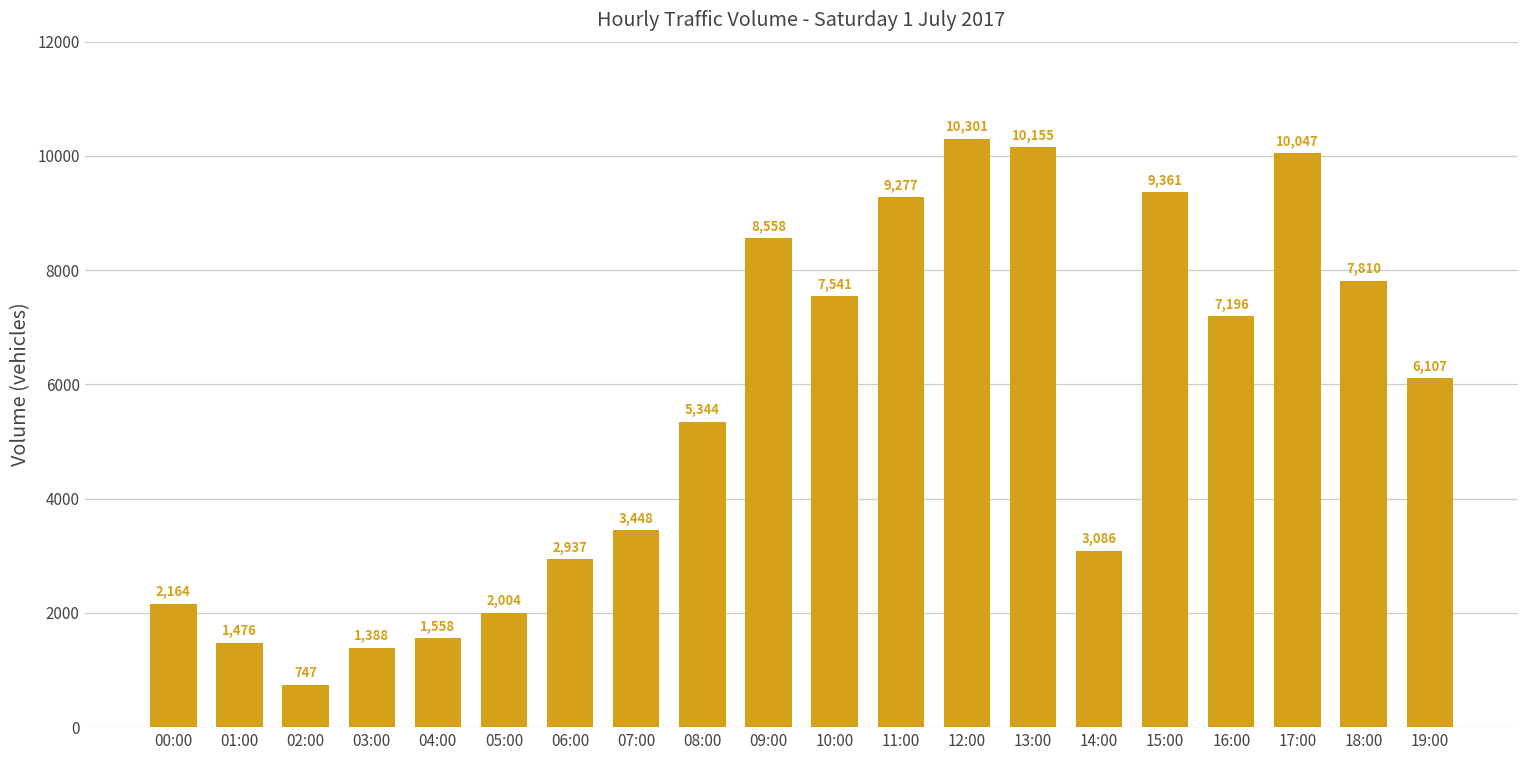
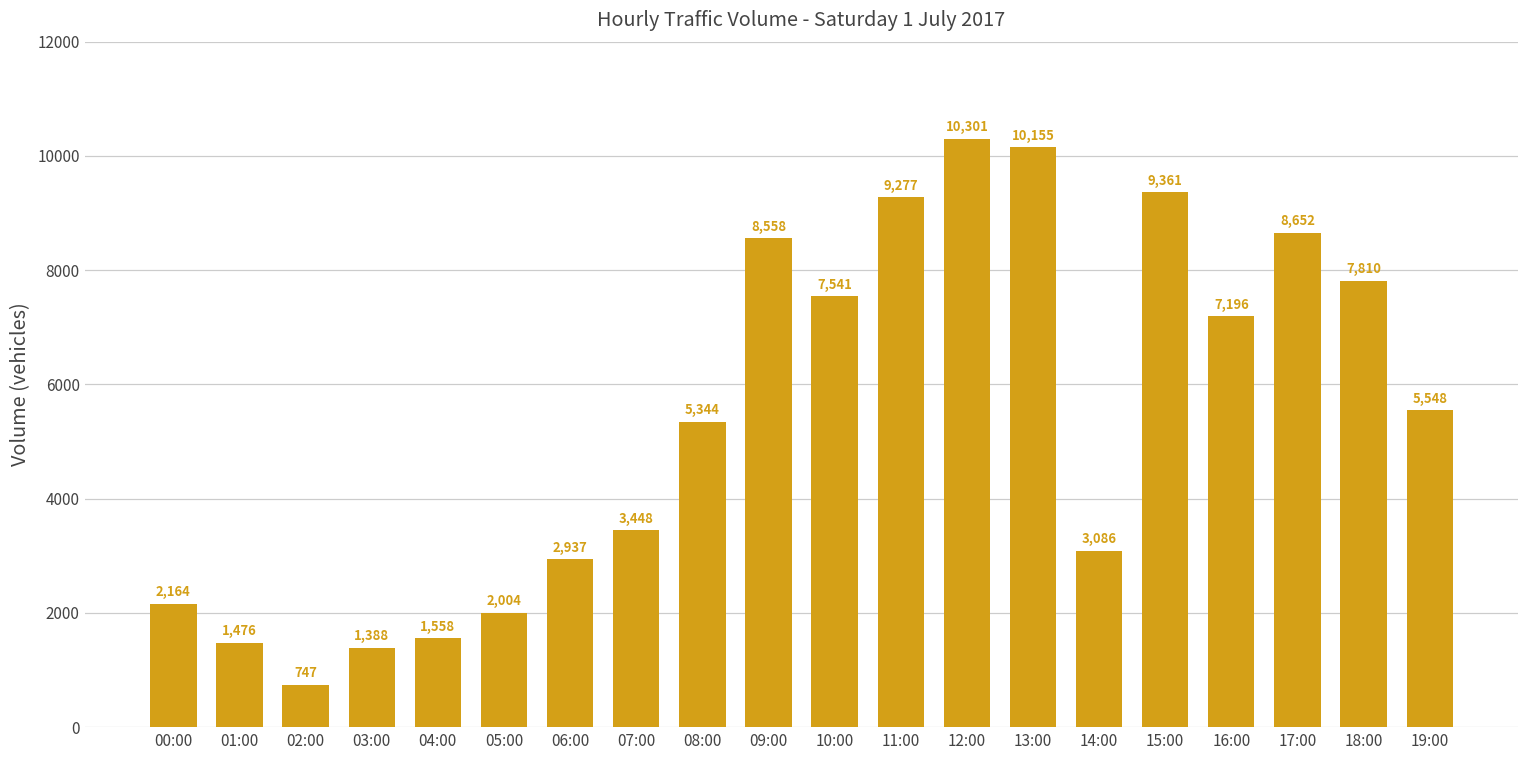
17:00: 10,047 -> 8,652
19:00: 6,107 -> 5,548
